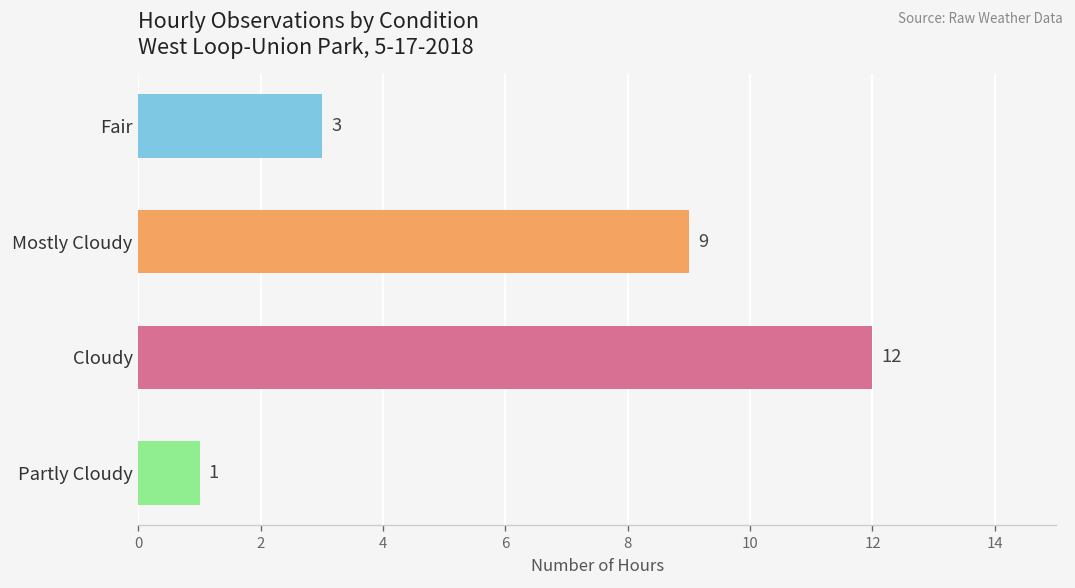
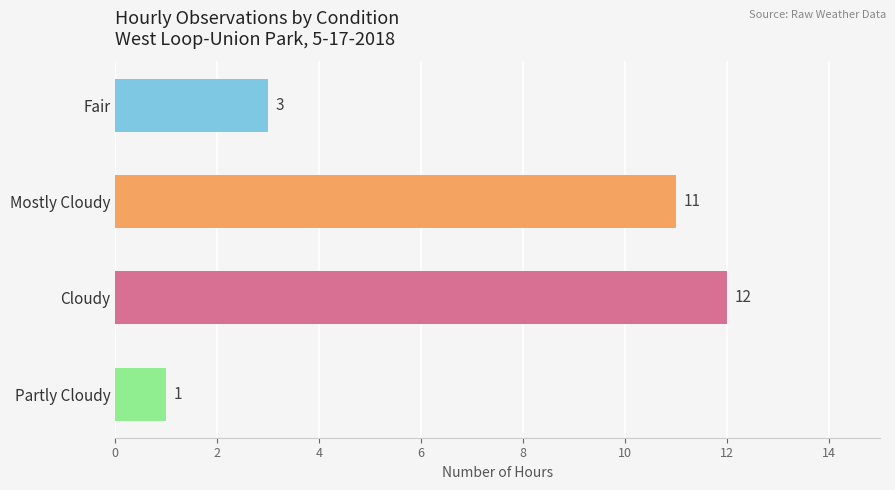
Mostly Cloudy: 9 -> 11
